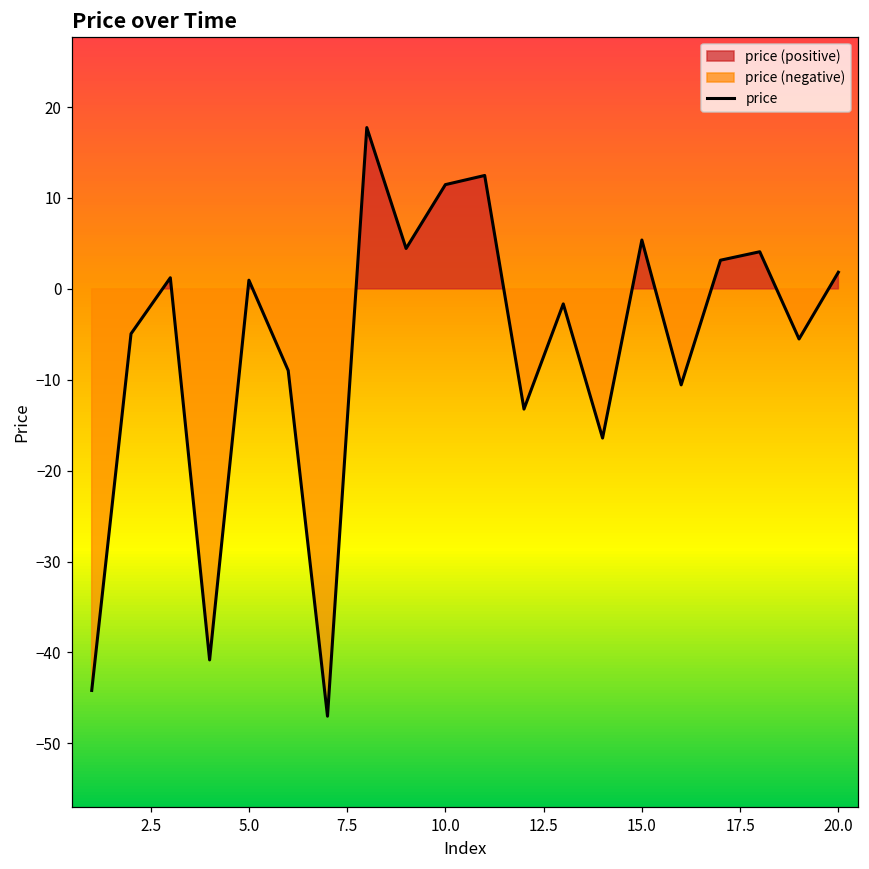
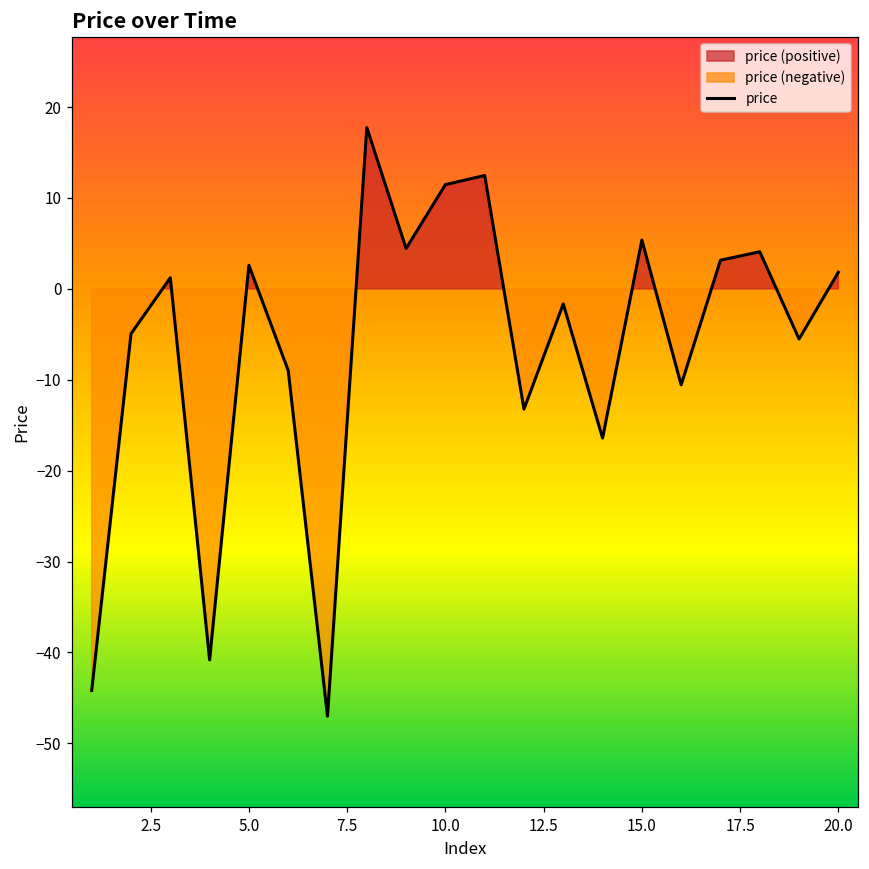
5.0: 1 -> 3
